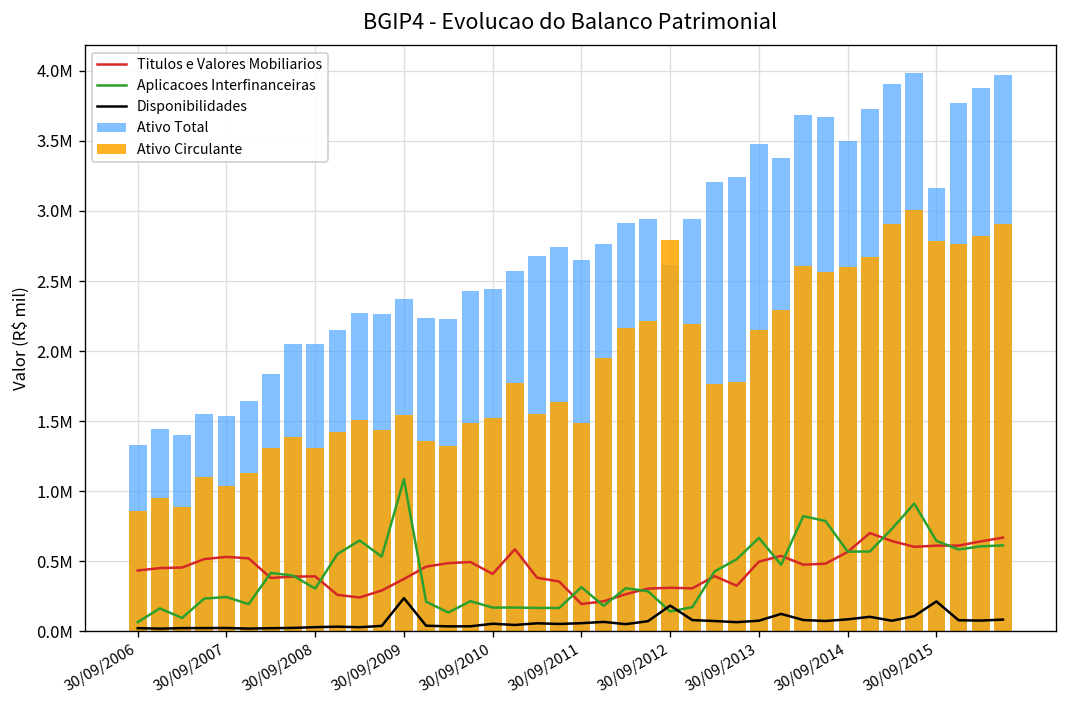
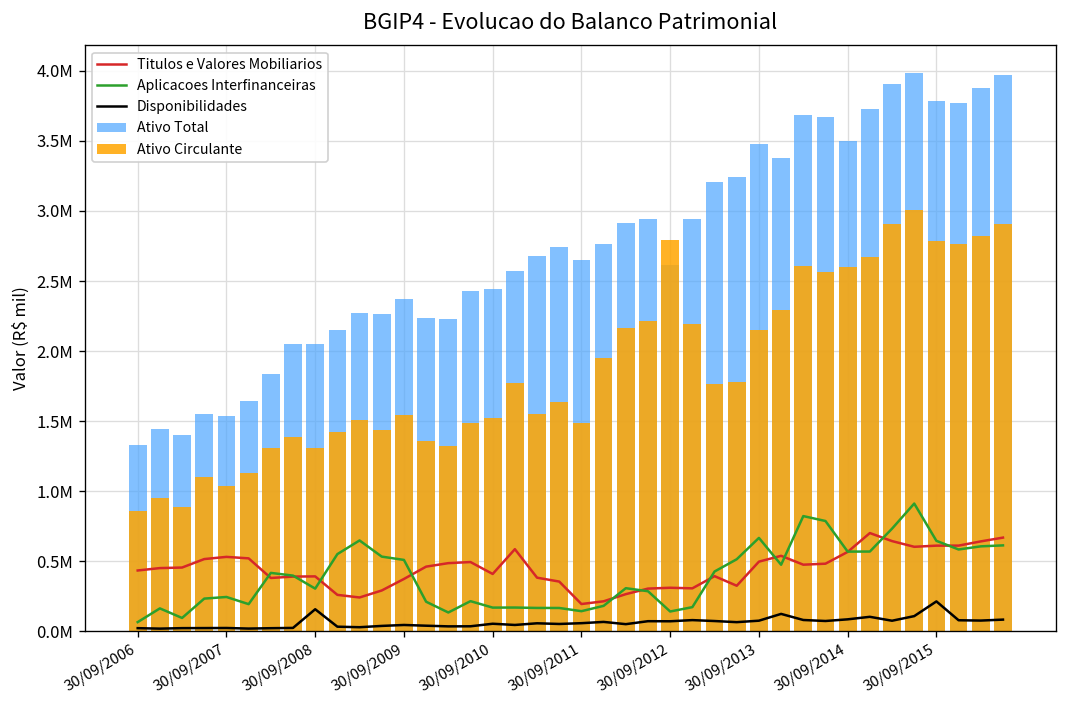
Disponibilidades, 30/09/2008: 30000 -> 160000
Aplicacoes Interfinanceiras, 30/09/2009: 1090000 -> 510000
Disponibilidades, 30/09/2009: 240000 -> 50000
Aplicacoes Interfinanceiras, 30/09/2011: 320000 -> 140000
Disponibilidades, 30/09/2012: 180000 -> 70000
Ativo Total, 30/09/2015: 3170000 -> 3790000
